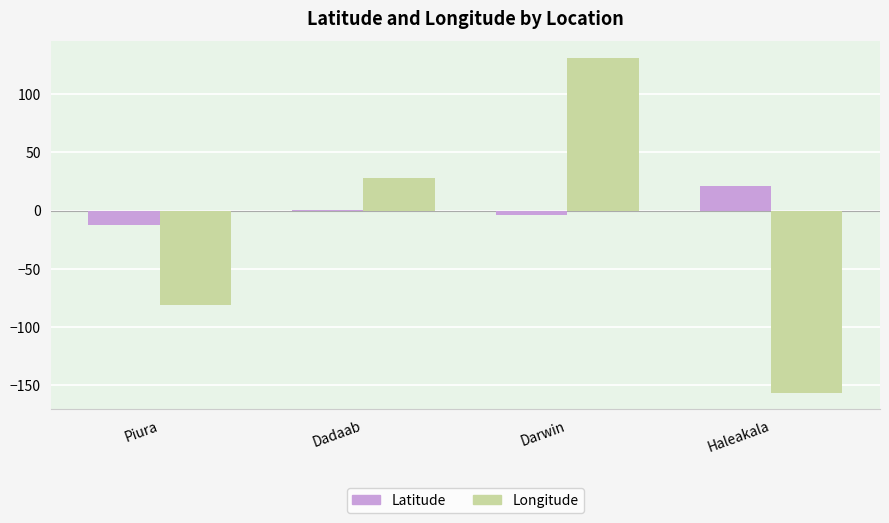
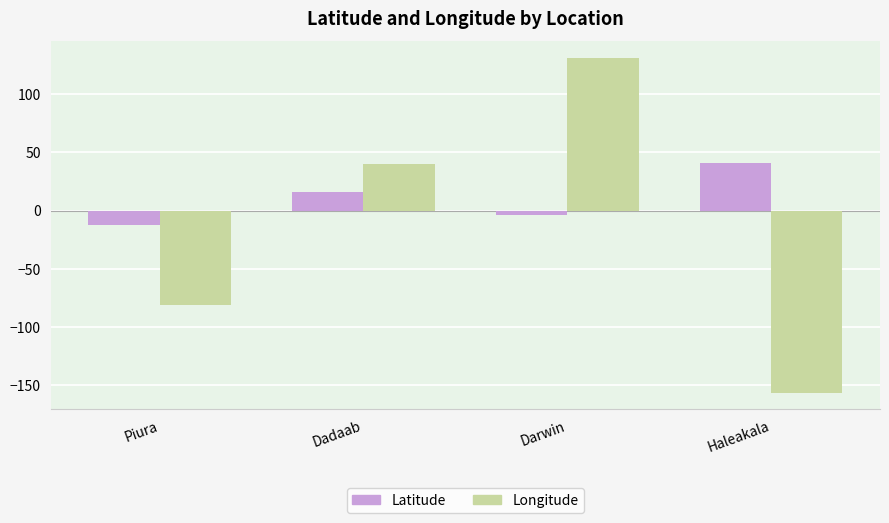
Latitude, Dadaab: 0 -> 16
Longitude, Dadaab: 28 -> 40
Latitude, Haleakala: 21 -> 41
